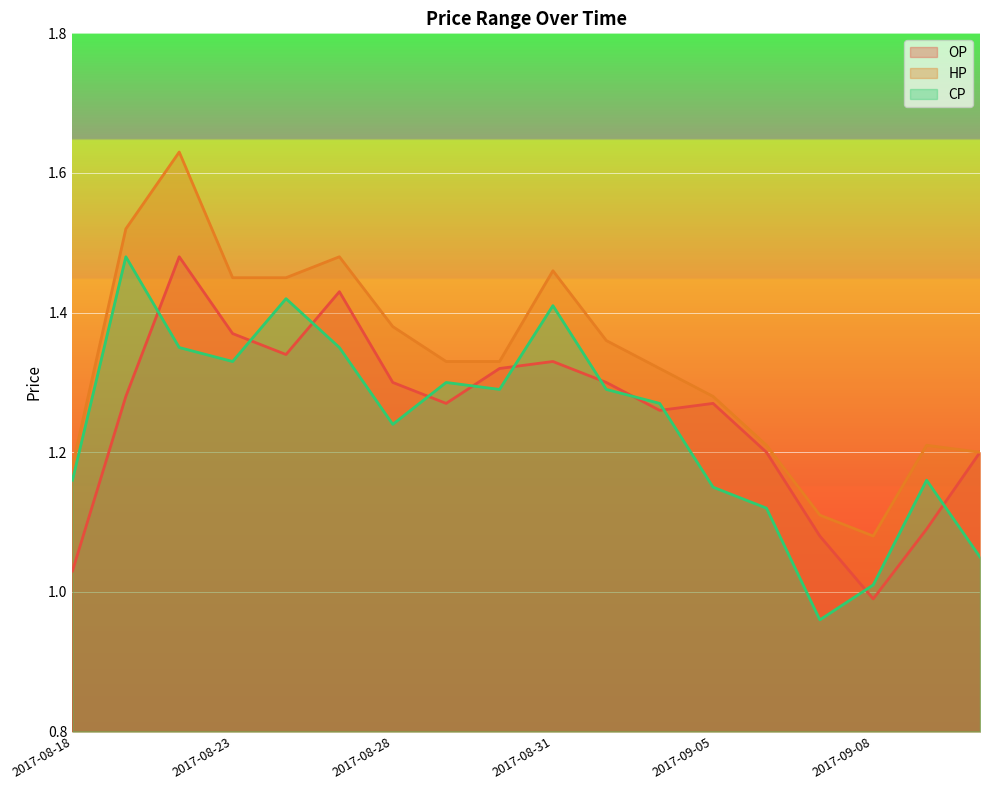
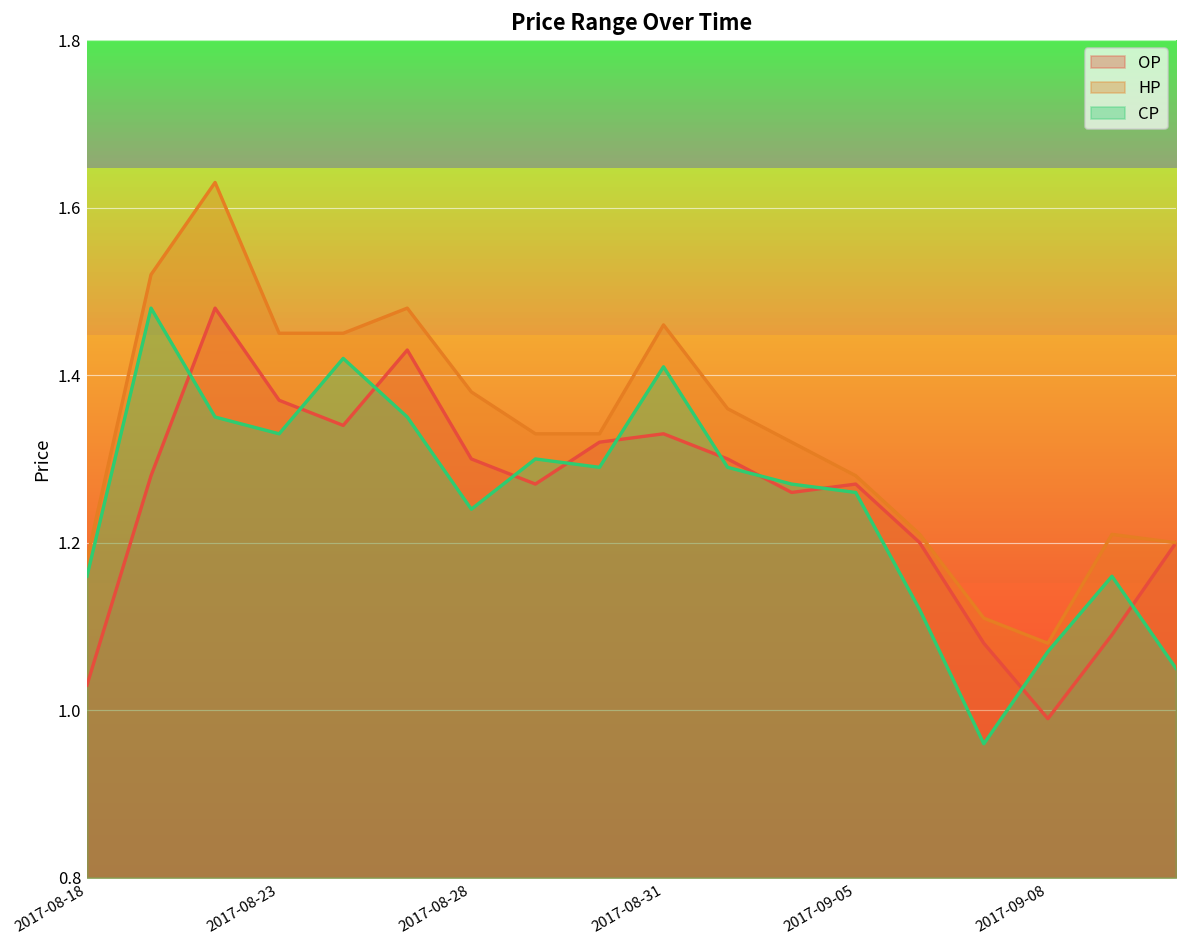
CP, 2017-09-05: 1.15 -> 1.26
CP, 2017-09-08: 1.01 -> 1.07
